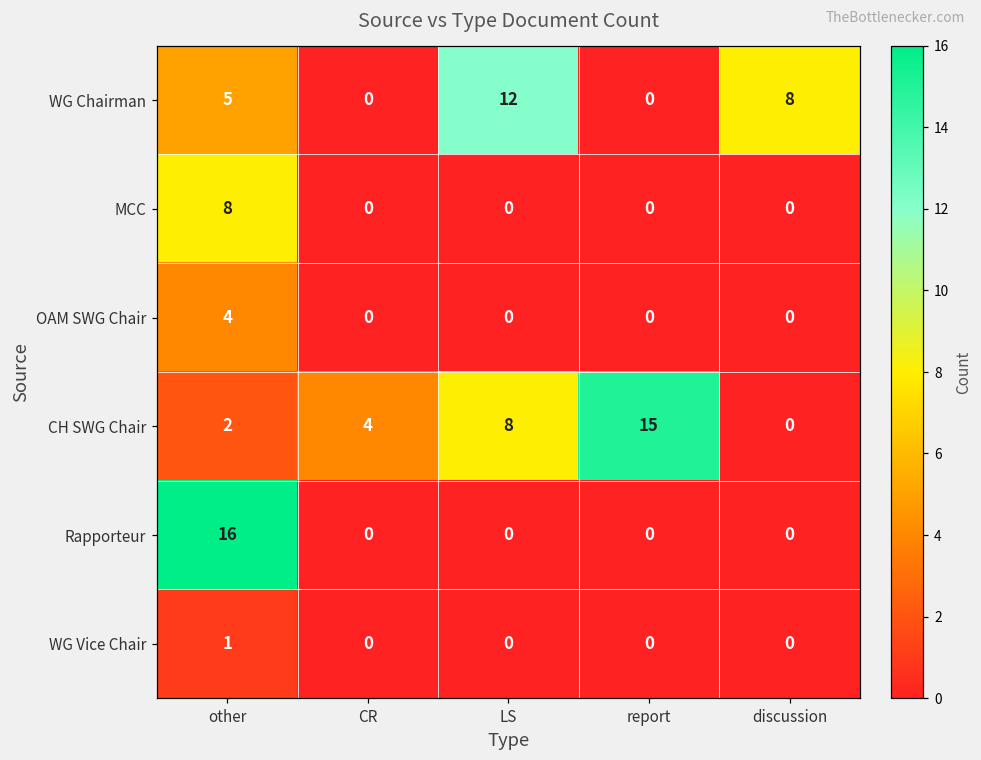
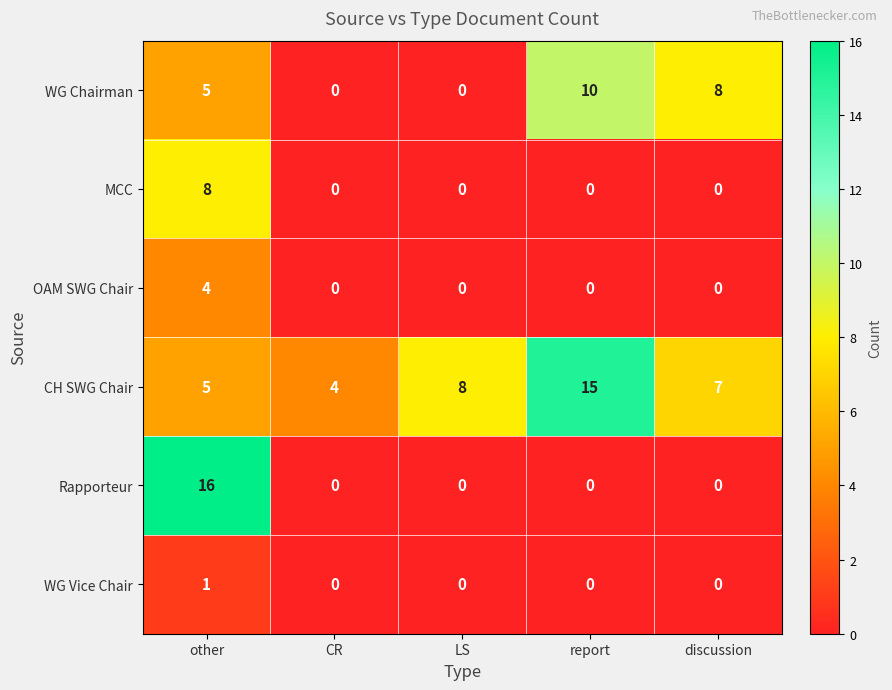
WG Chairman, LS: 12 -> 0
WG Chairman, report: 0 -> 10
CH SWG Chair, other: 2 -> 5
CH SWG Chair, discussion: 0 -> 7
